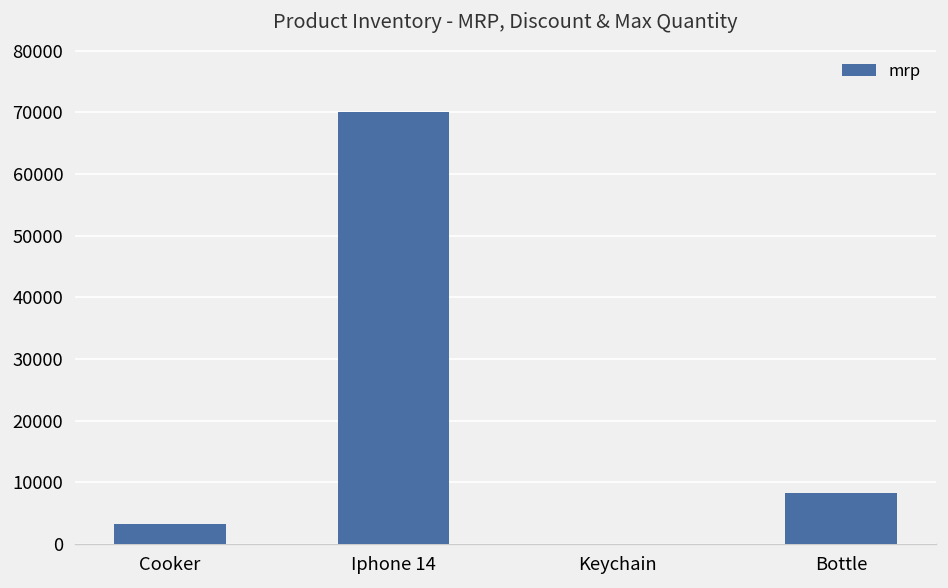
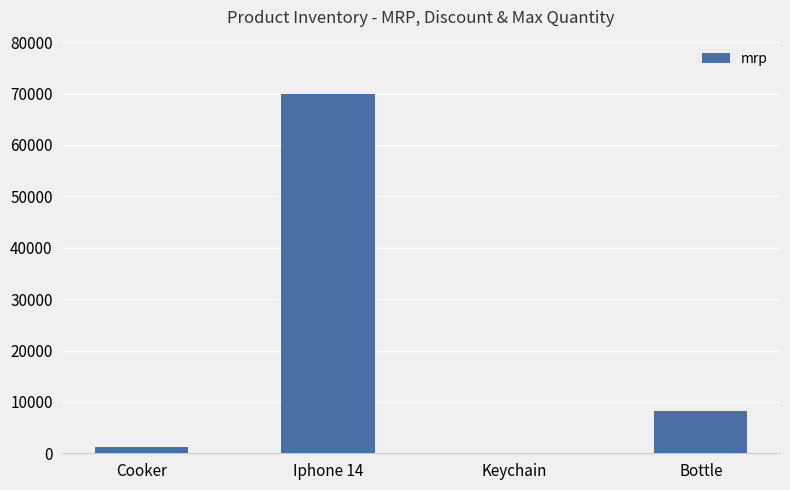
Cooker: 3000 -> 1000
